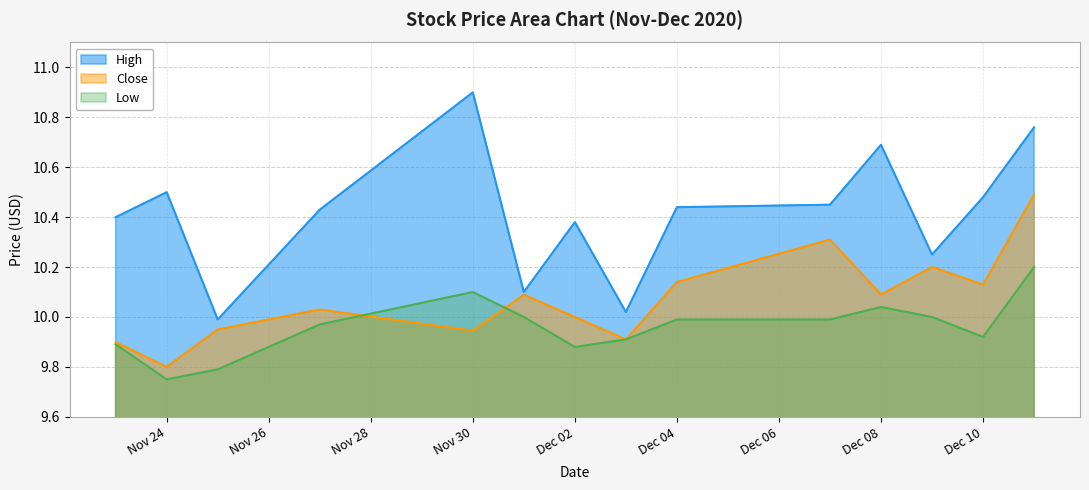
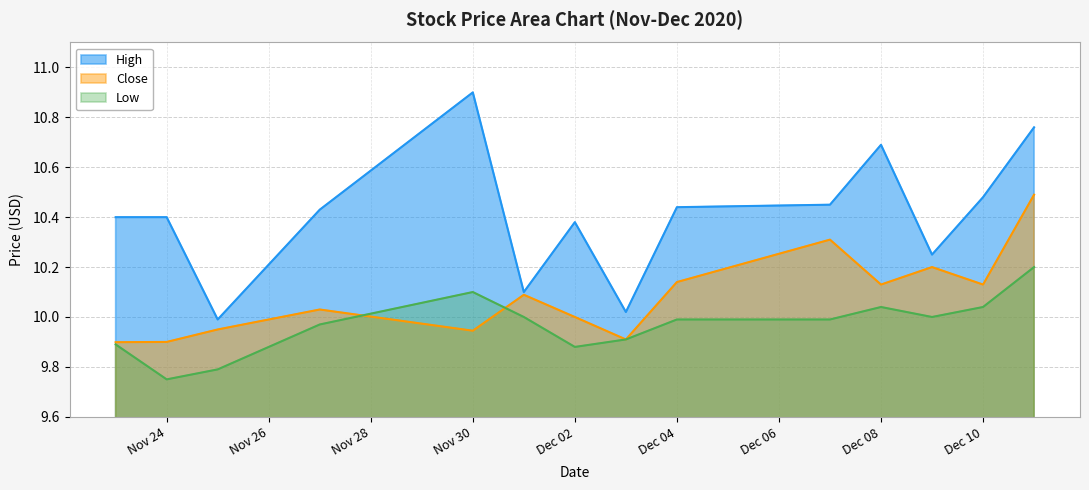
High, Nov 24: 10.5 -> 10.4
Close, Nov 24: 9.8 -> 9.9
Close, Dec 08: 10.09 -> 10.13
Low, Dec 10: 9.92 -> 10.04
